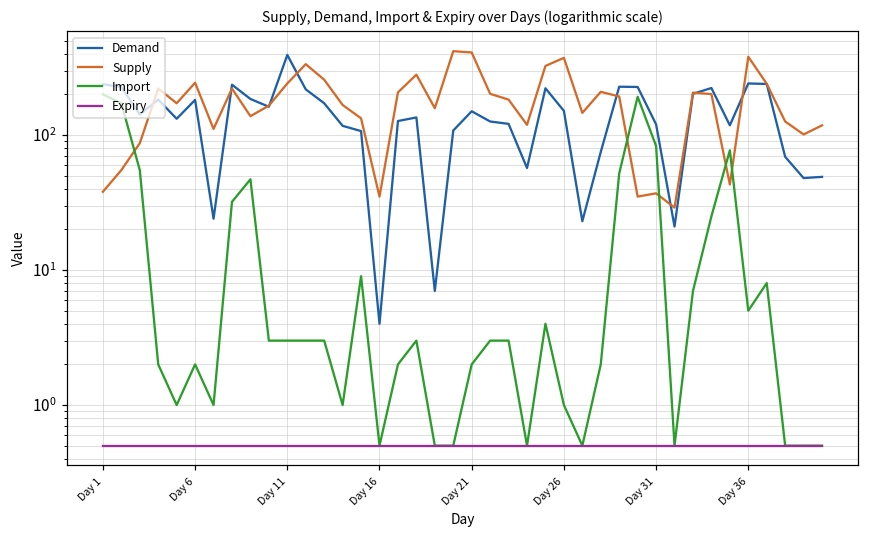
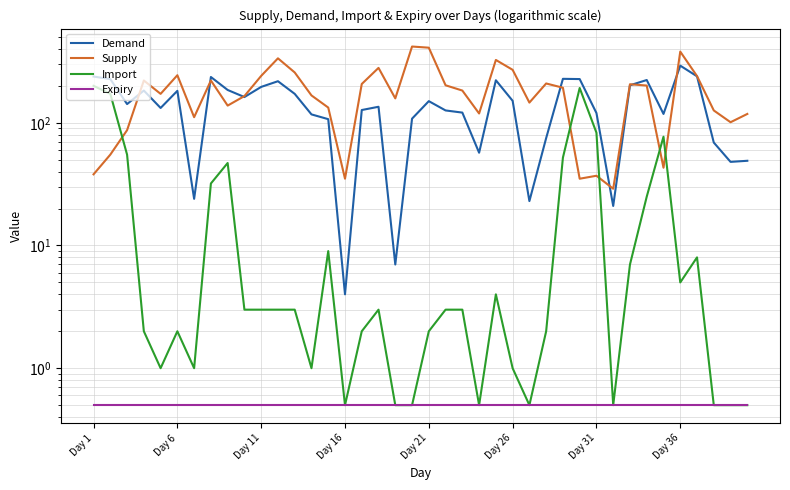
Demand, Day 11: 390 -> 200
Supply, Day 26: 370 -> 270
Demand, Day 36: 240 -> 290
